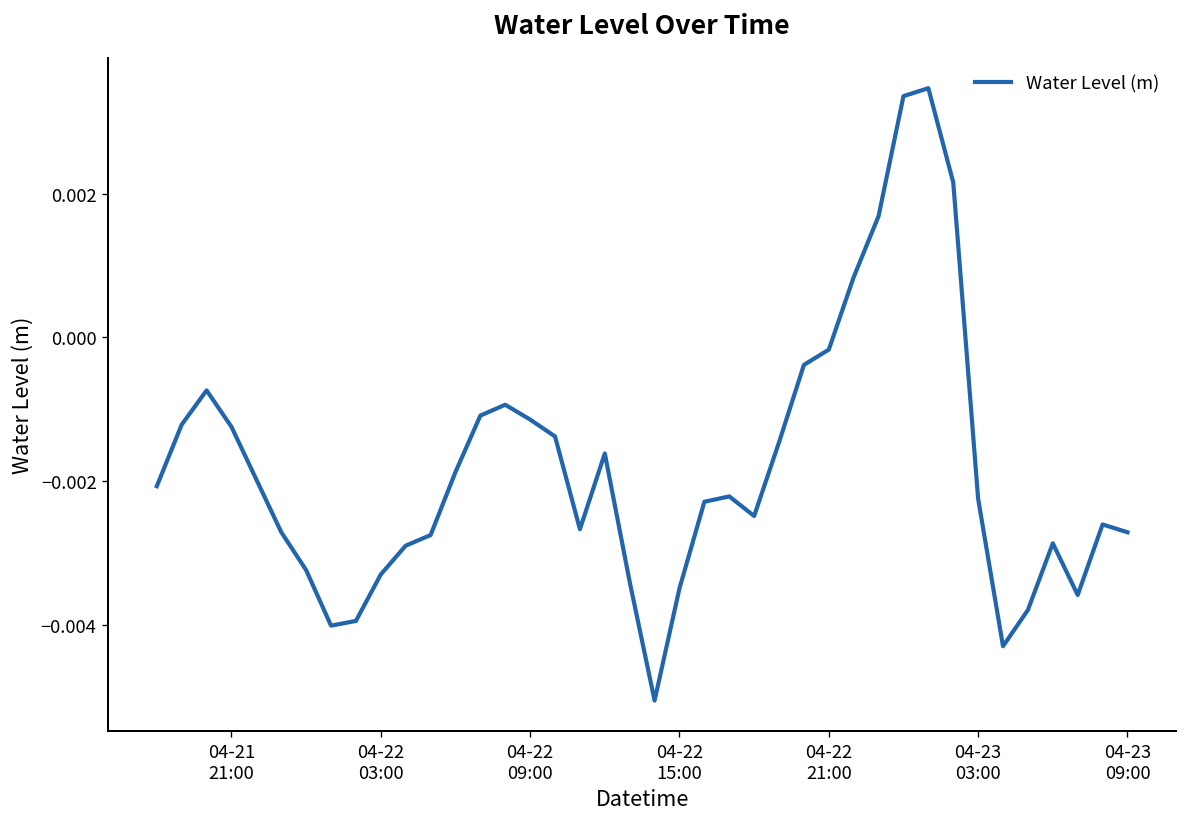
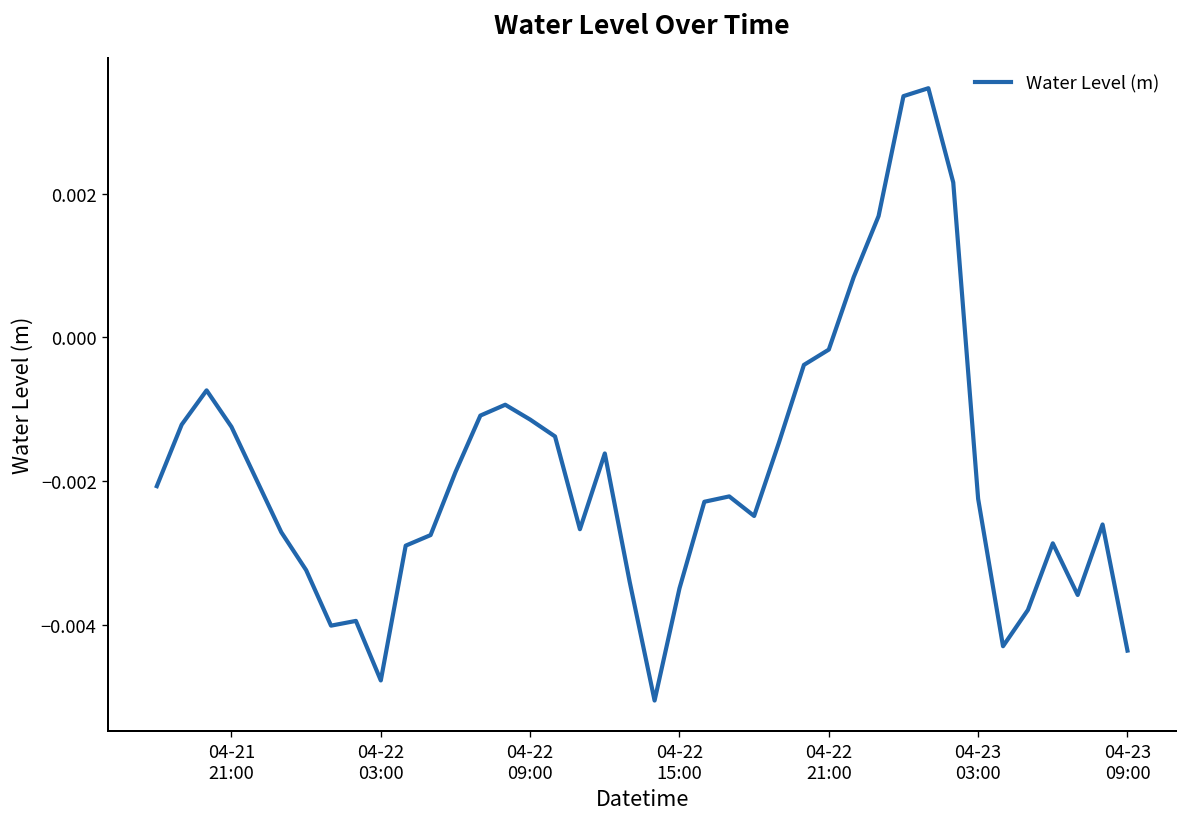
04-22 03:00: -0.0033 -> -0.0048
04-23 09:00: -0.0027 -> -0.0044
